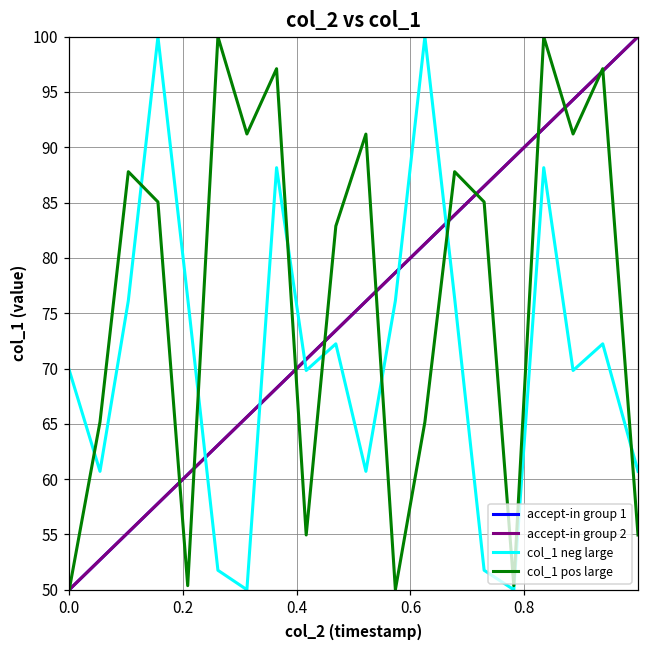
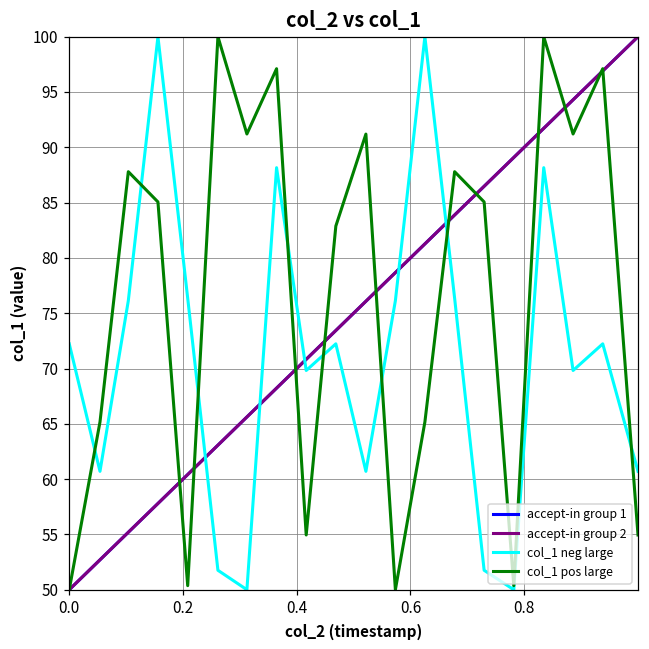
col_1 neg large, 0.0: 69.8 -> 72.2
